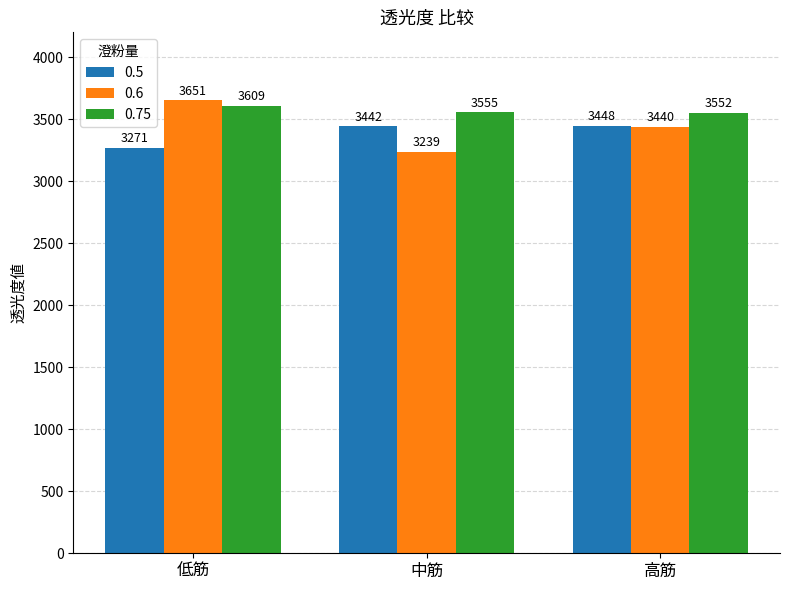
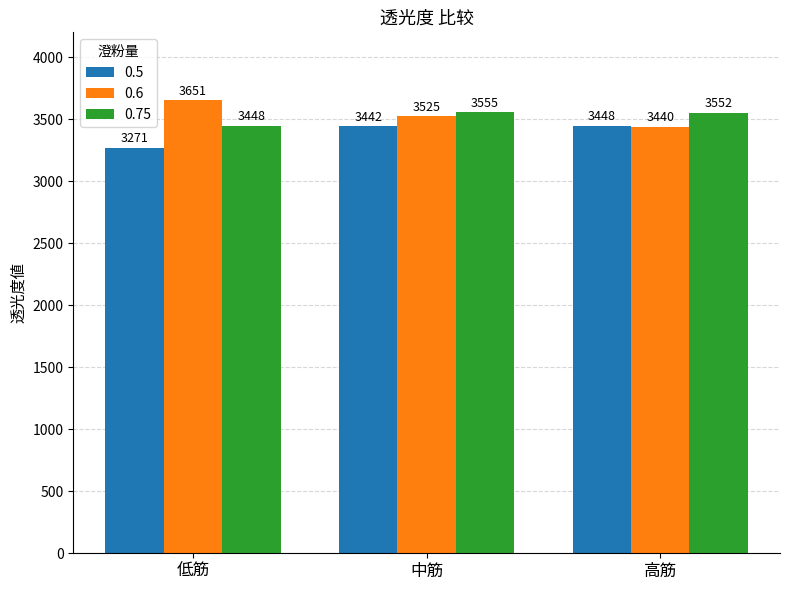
0.75, 低筋: 3609 -> 3448
0.6, 中筋: 3239 -> 3525
